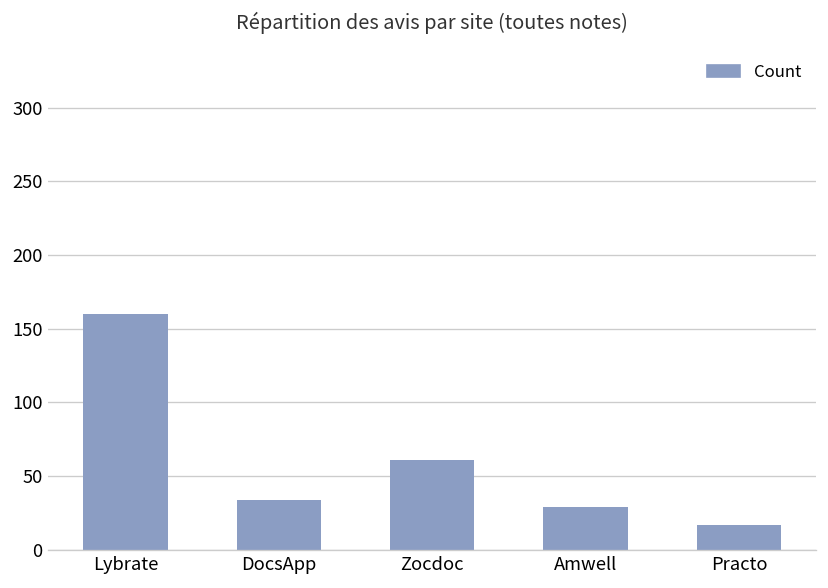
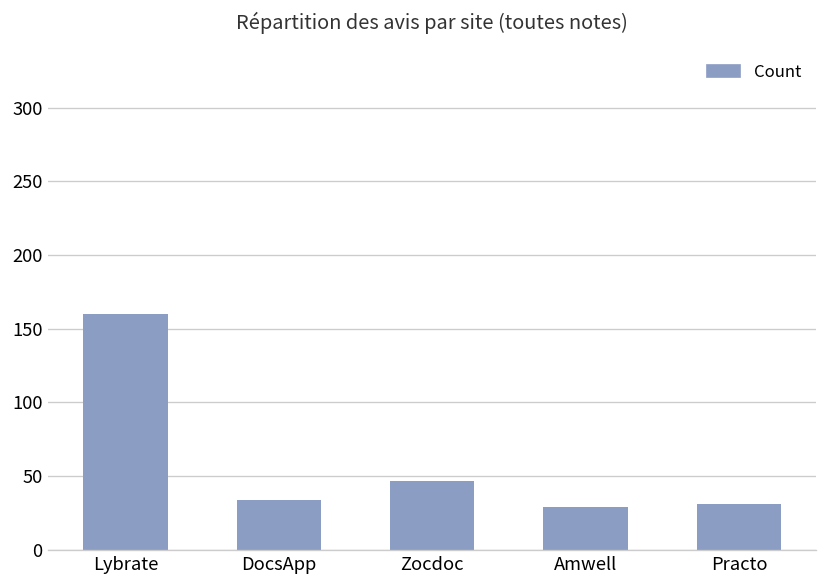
Zocdoc: 61 -> 47
Practo: 17 -> 31
